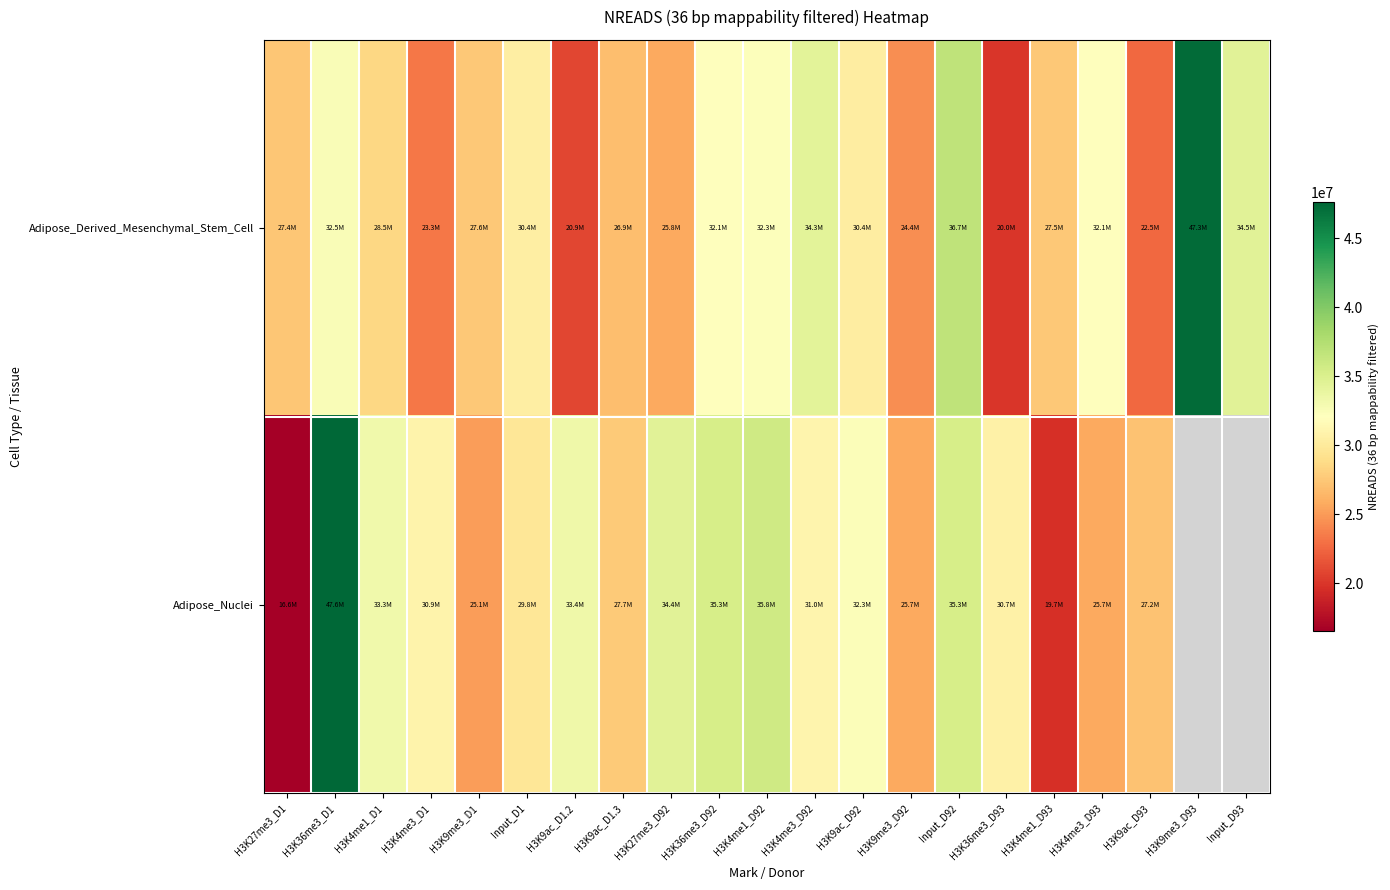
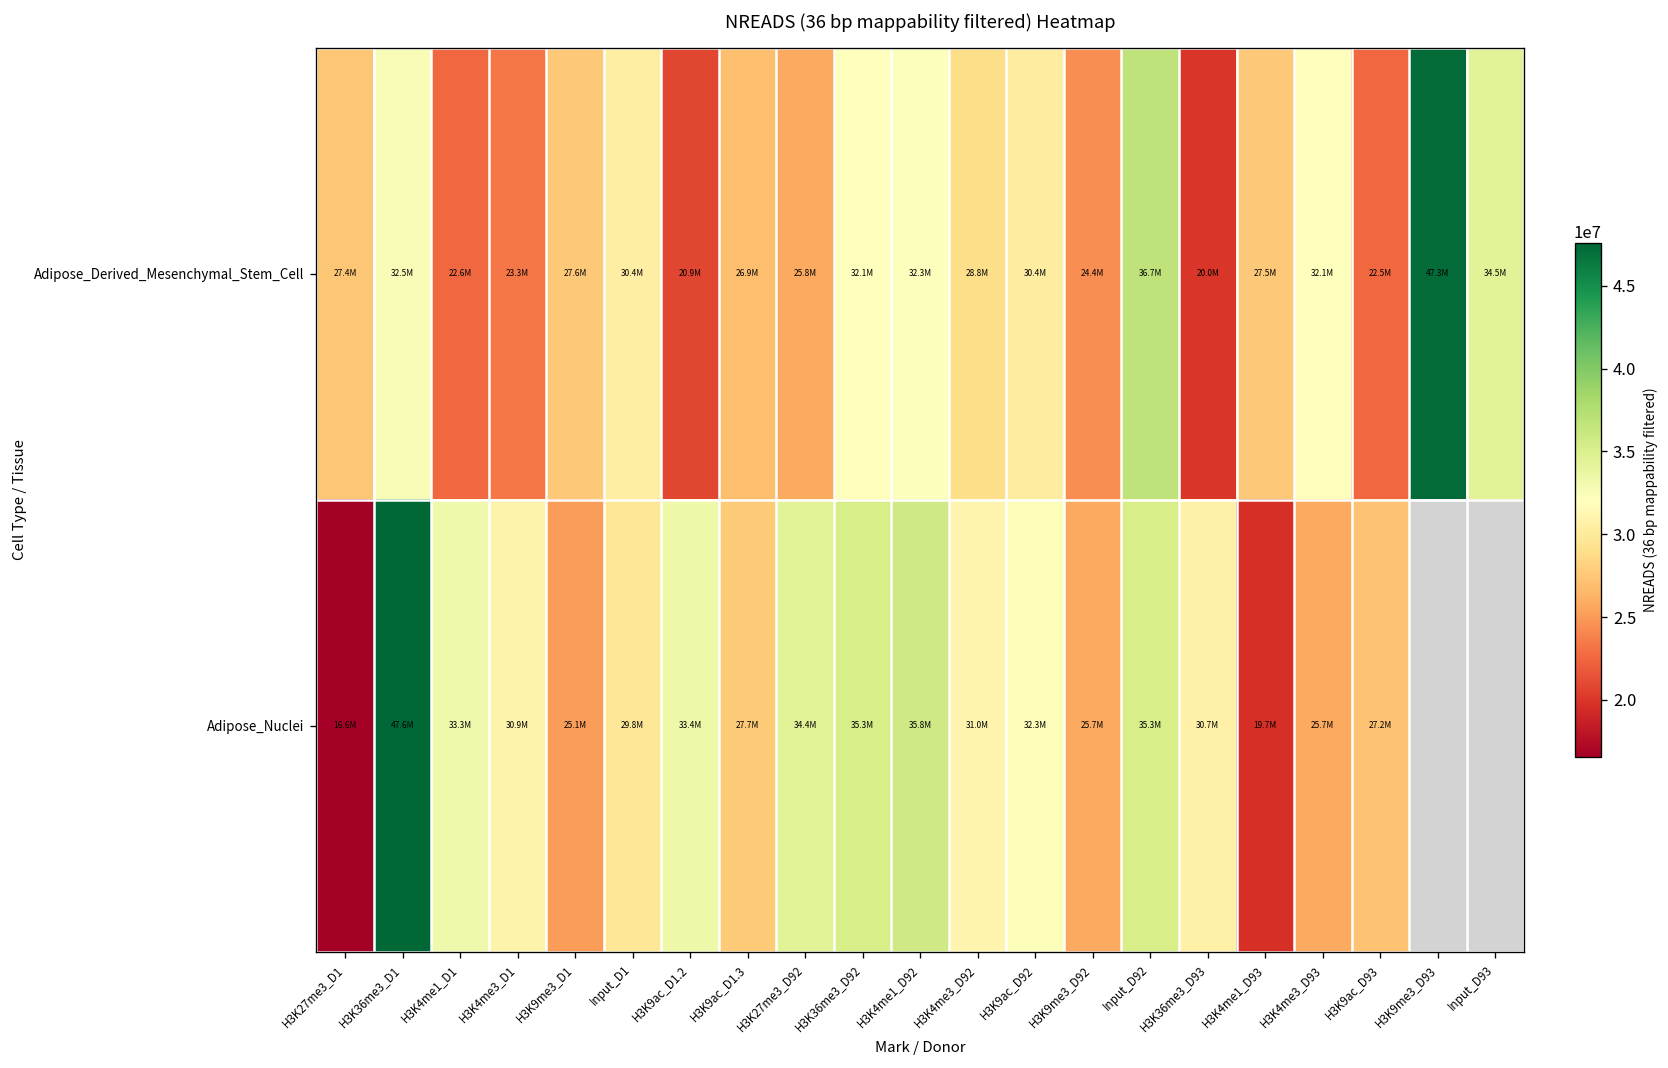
Adipose_Derived_Mesenchymal_Stem_Cell, H3K4me1_D1: 28.5M -> 22.6M
Adipose_Derived_Mesenchymal_Stem_Cell, H3K4me3_D92: 34.3M -> 28.8M
